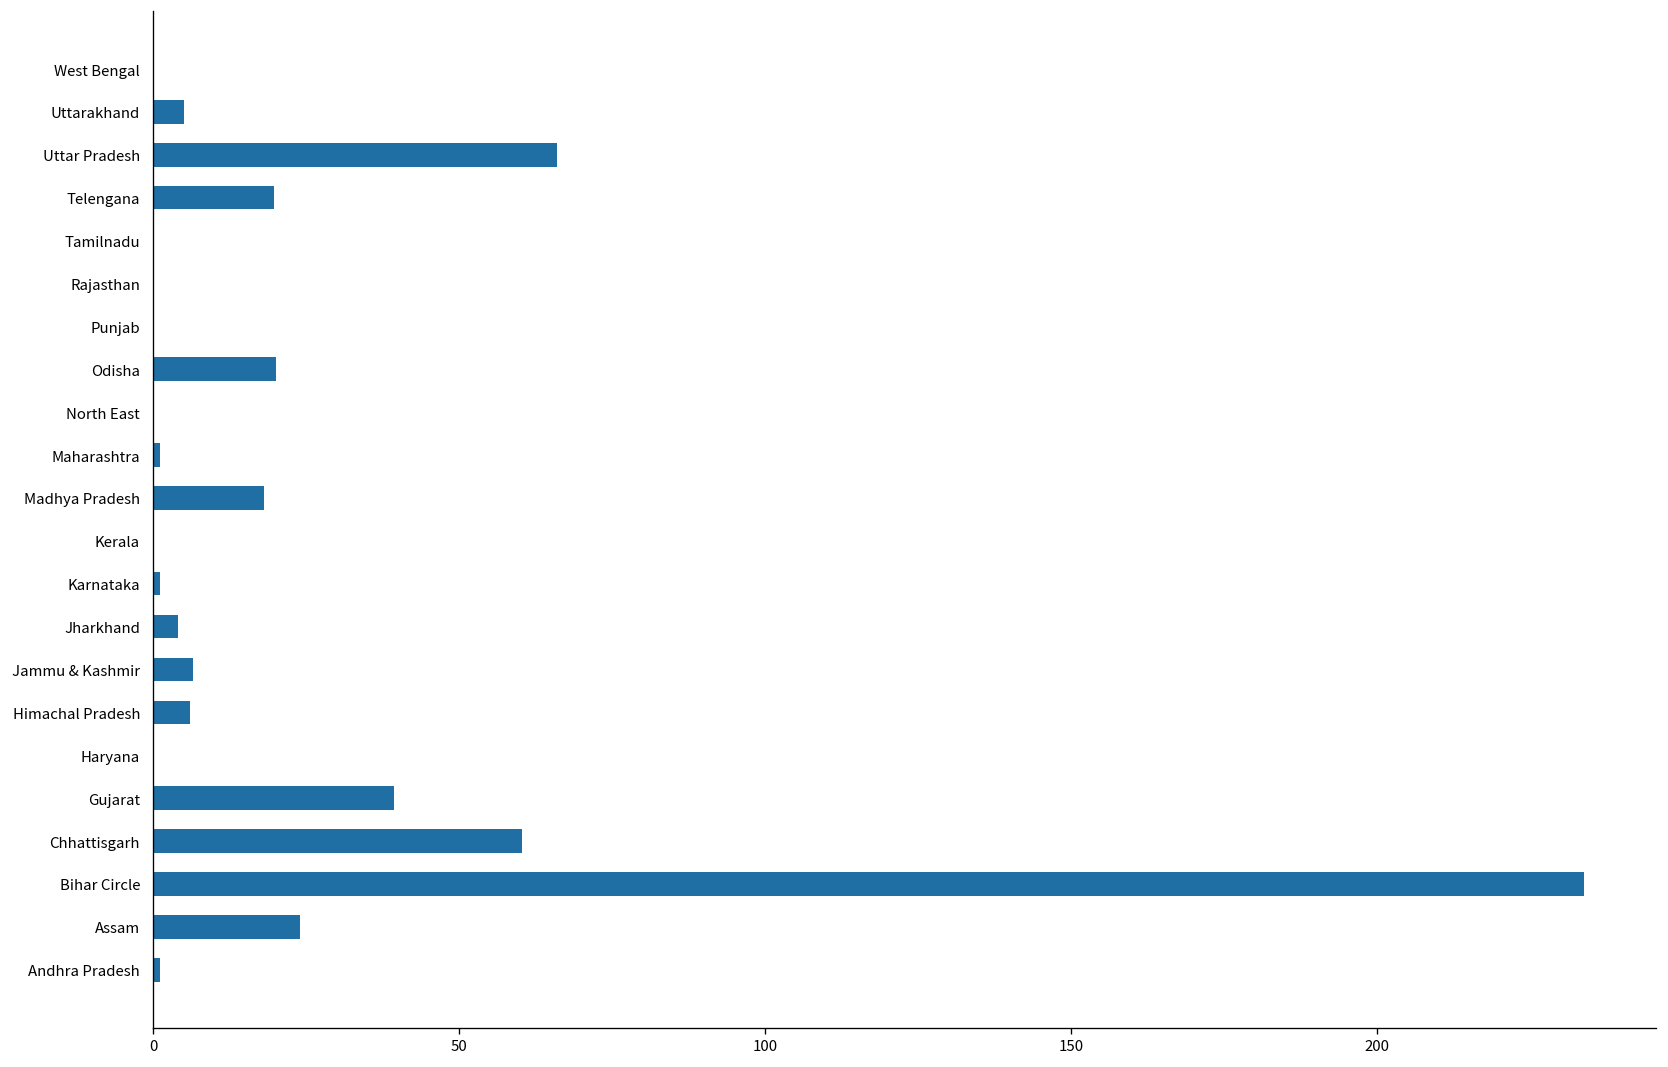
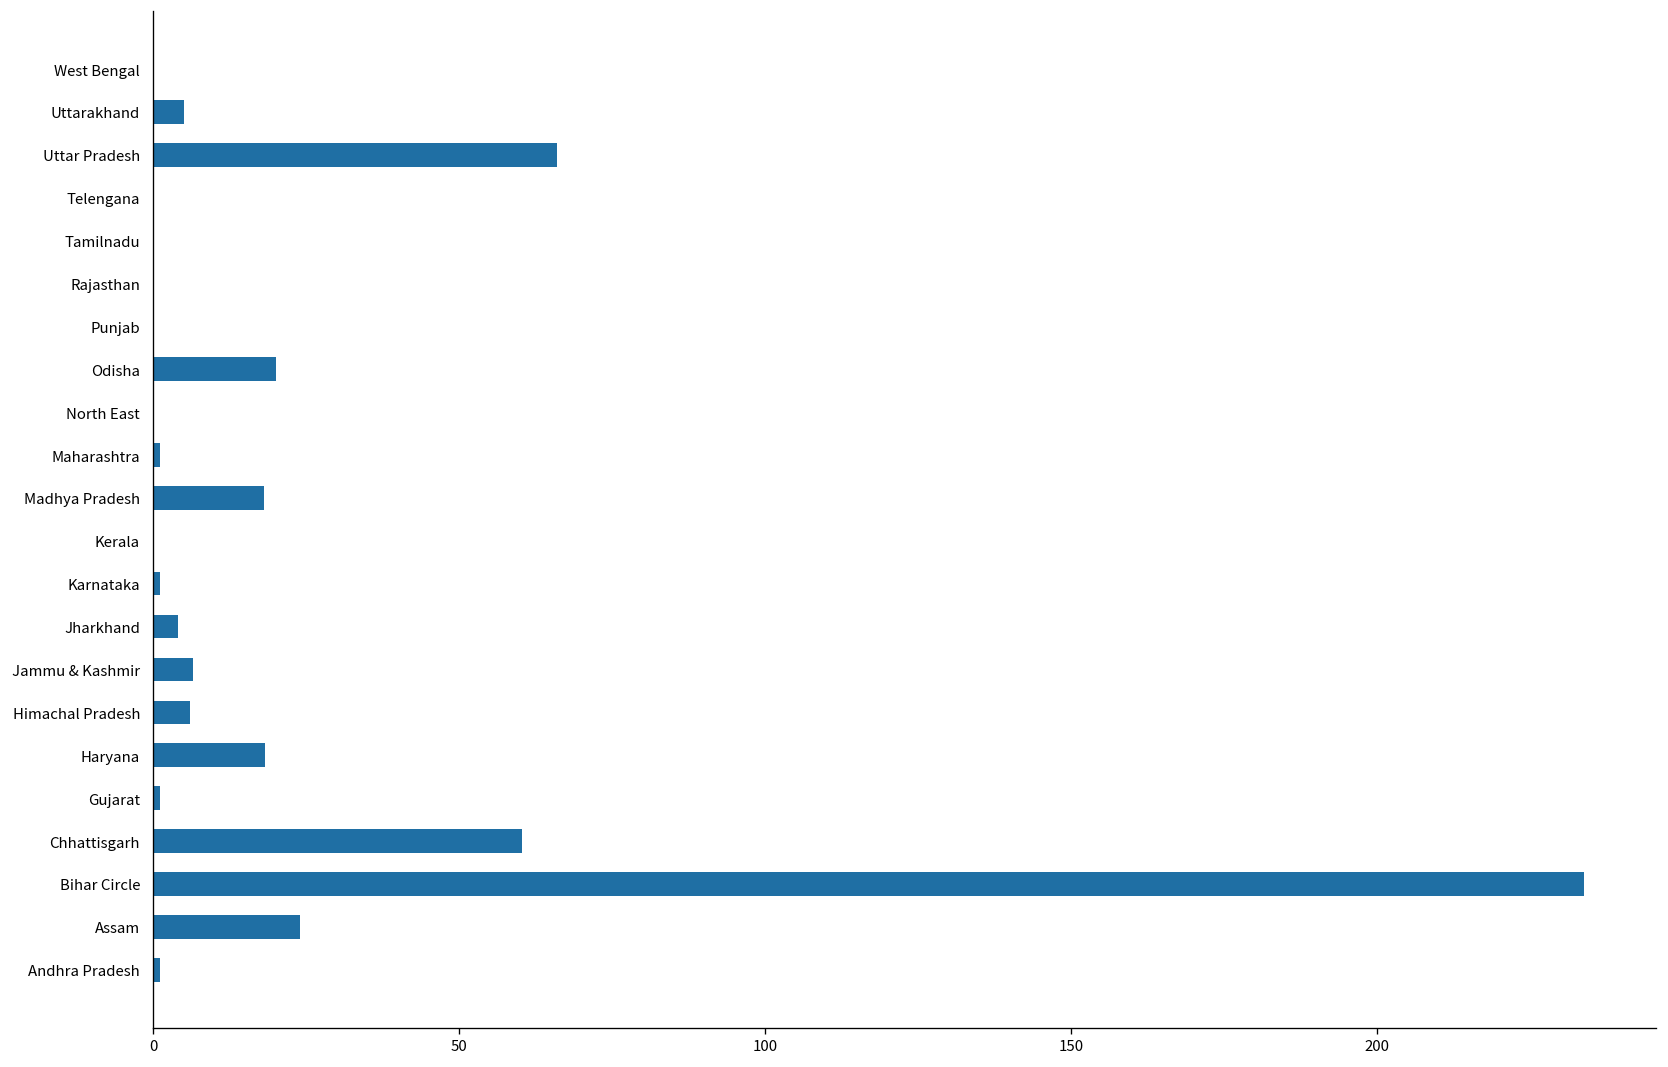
Telengana: 20 -> 0
Haryana: 0 -> 18
Gujarat: 39 -> 1
